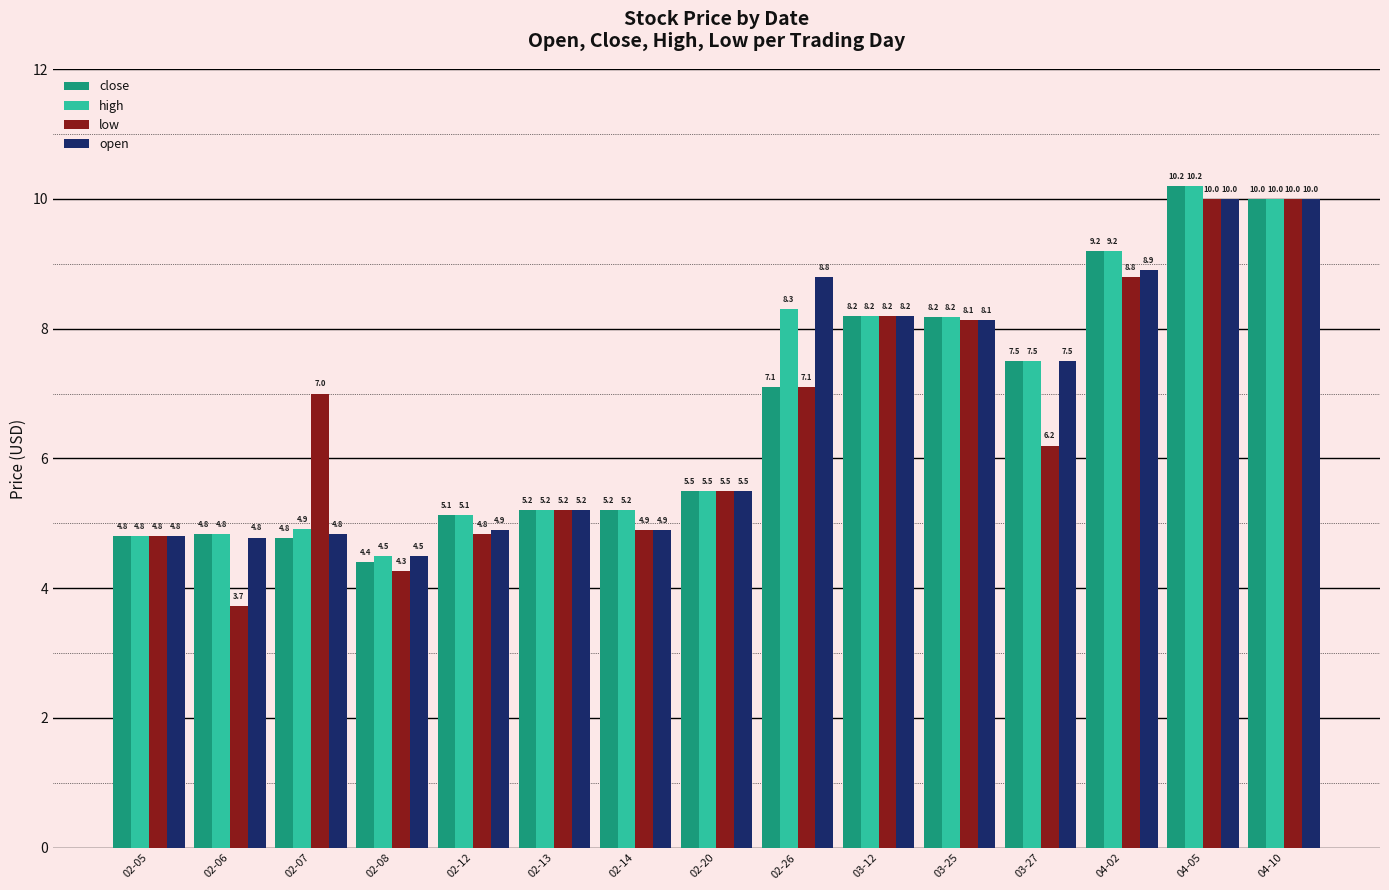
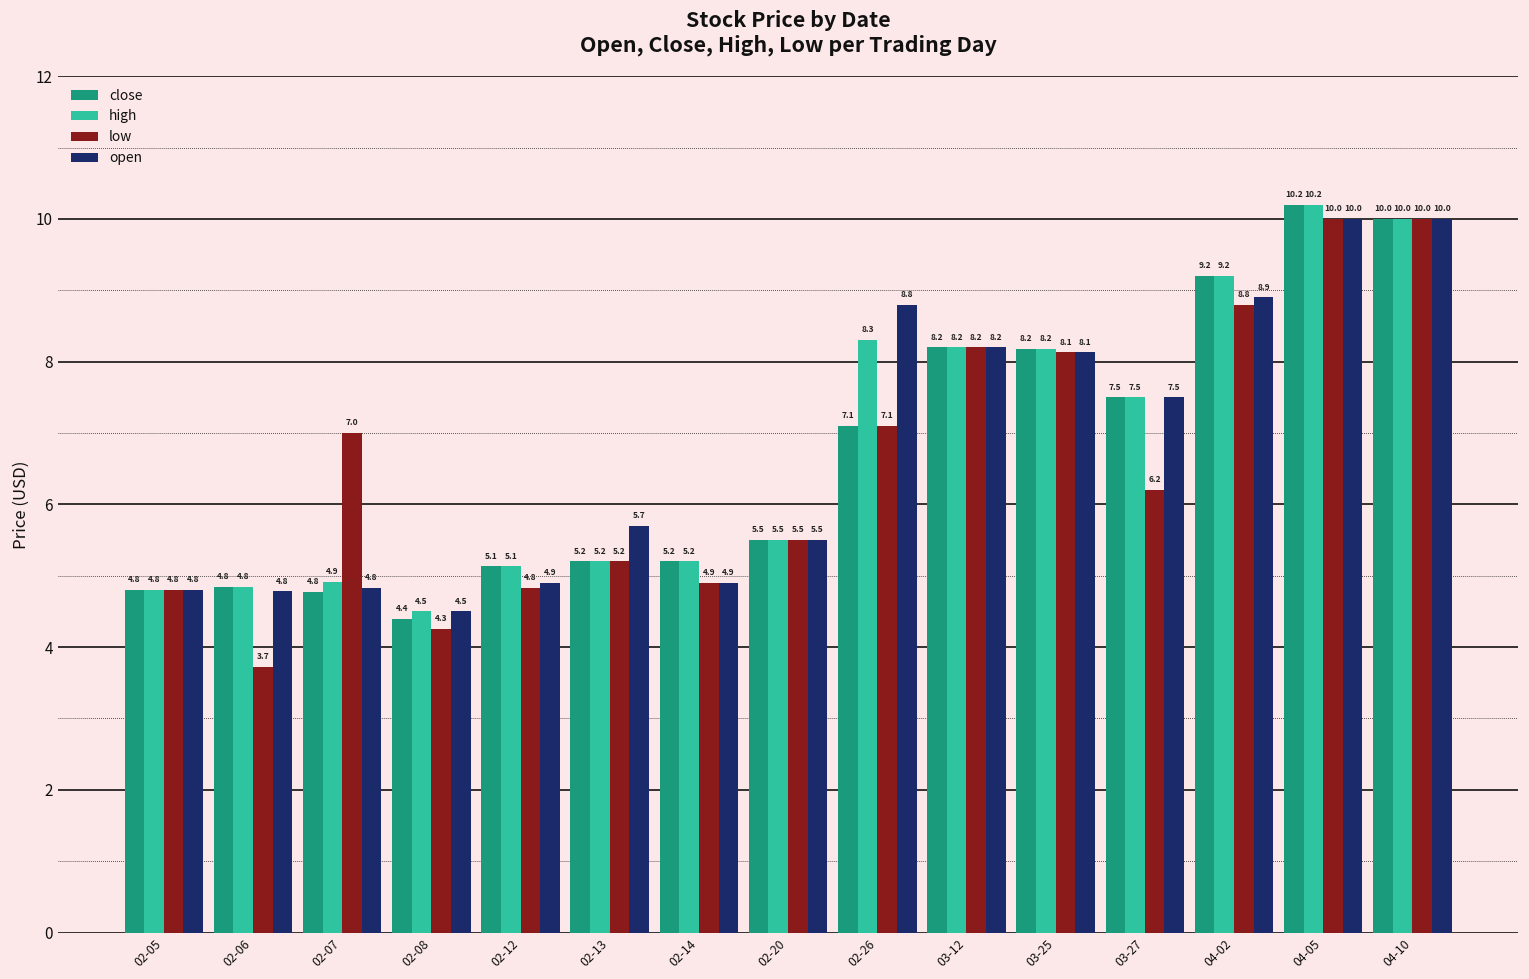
open, 02-13: 5.2 -> 5.7
